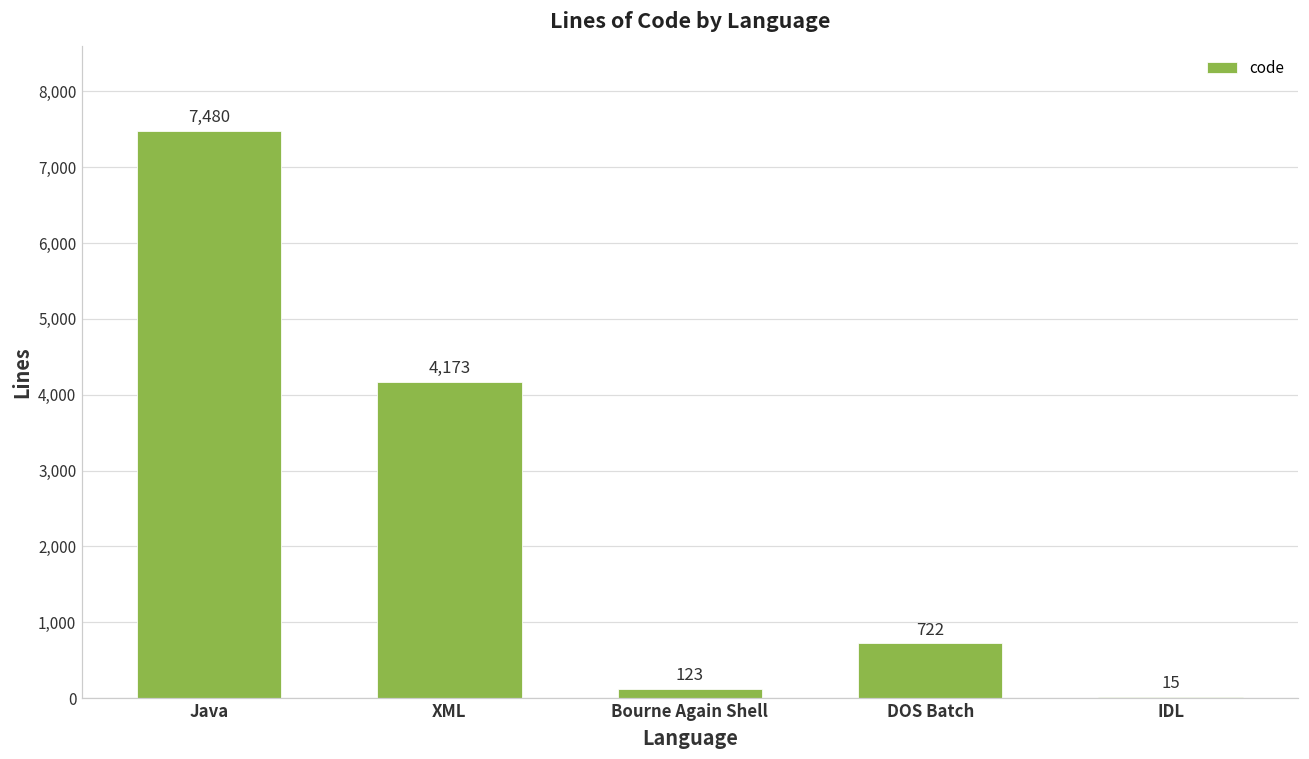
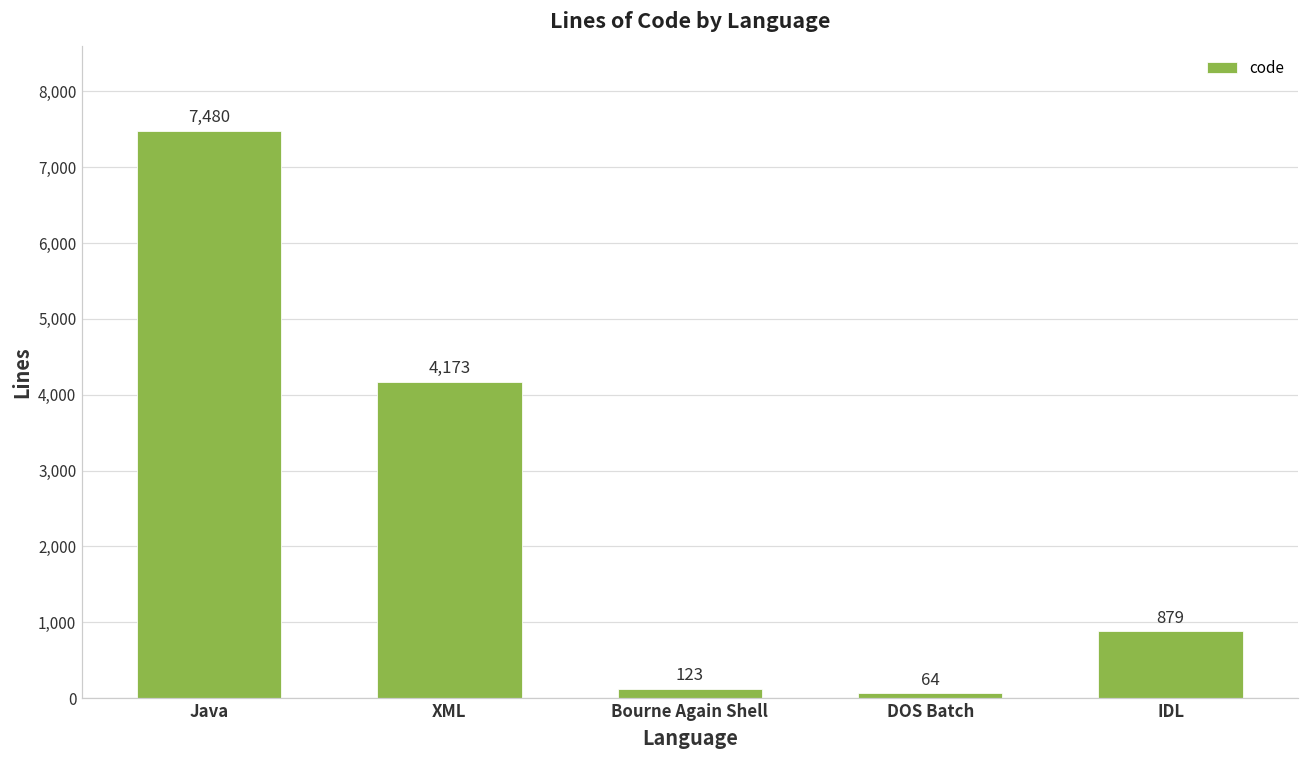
DOS Batch: 722 -> 64
IDL: 15 -> 879
